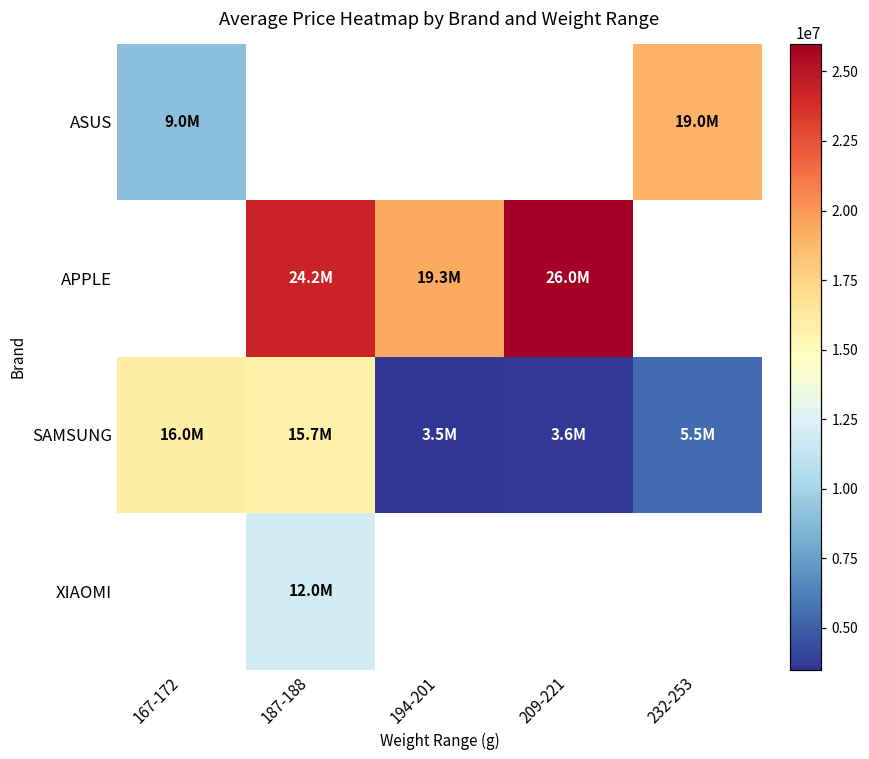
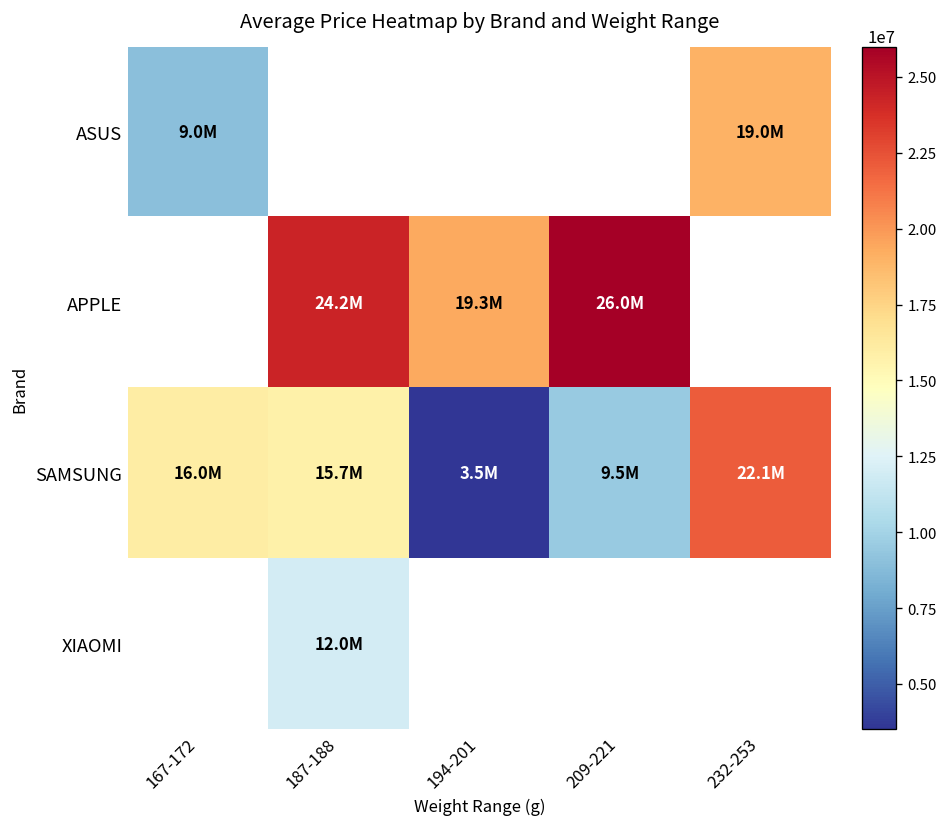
SAMSUNG, 209-221: 3.6M -> 9.5M
SAMSUNG, 232-253: 5.5M -> 22.1M
